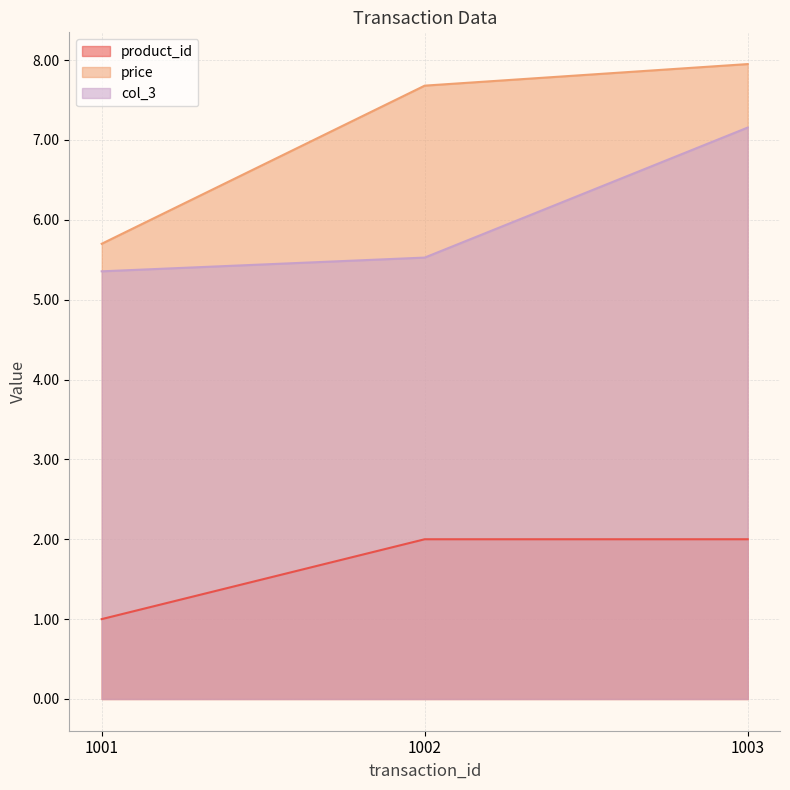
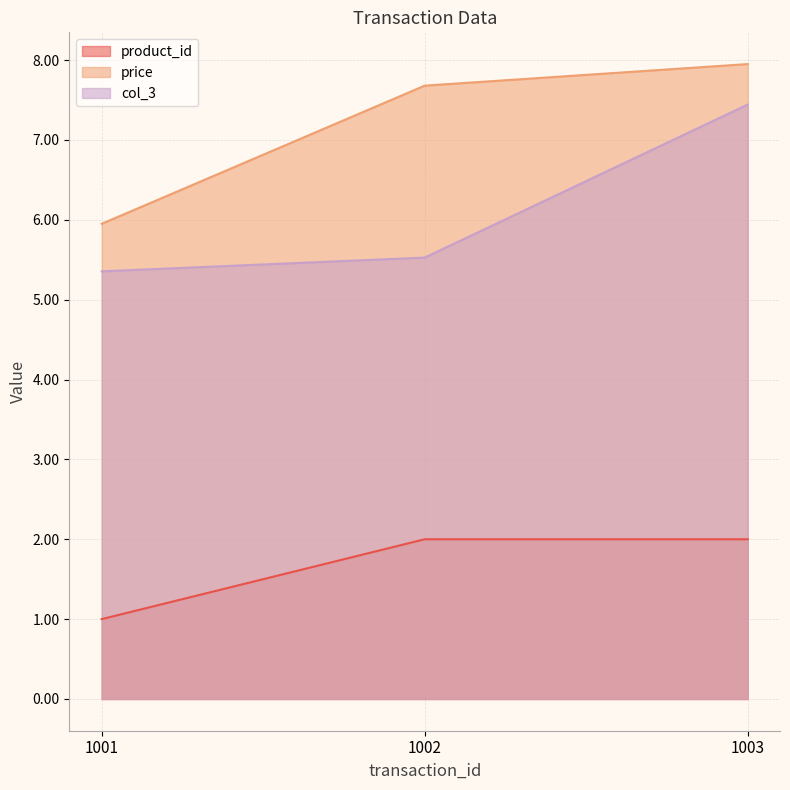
price, 1001: 5.7 -> 6.0
col_3, 1003: 7.2 -> 7.4
